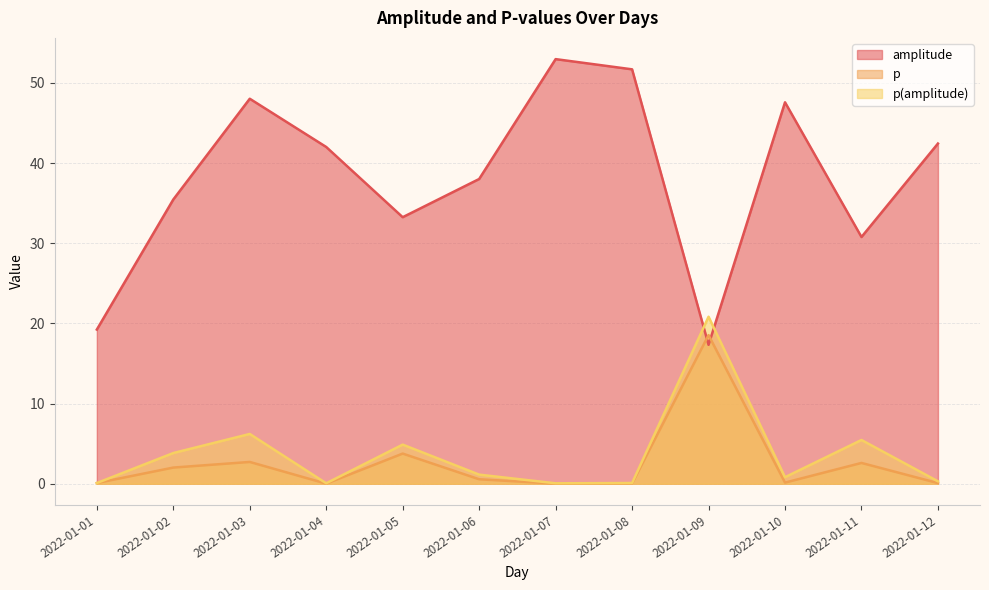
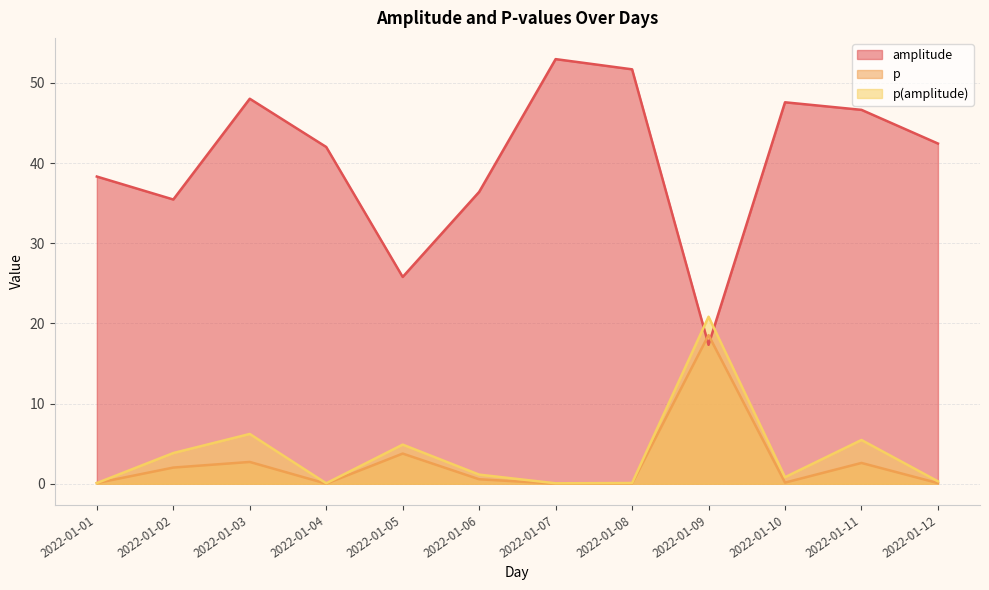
amplitude, 2022-01-01: 19 -> 38
amplitude, 2022-01-05: 33 -> 26
amplitude, 2022-01-06: 38 -> 36
amplitude, 2022-01-11: 31 -> 47
